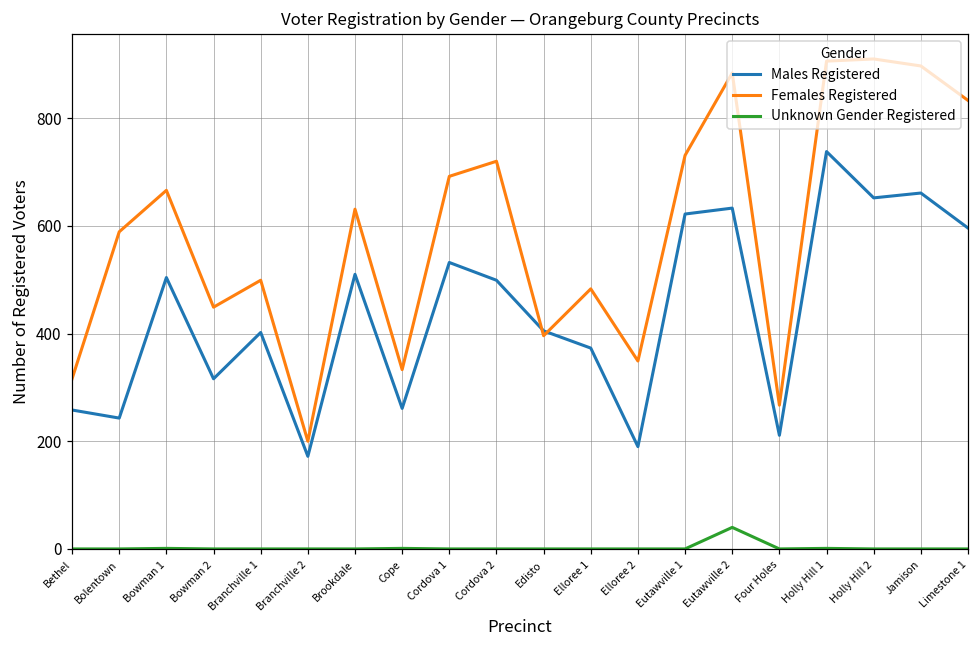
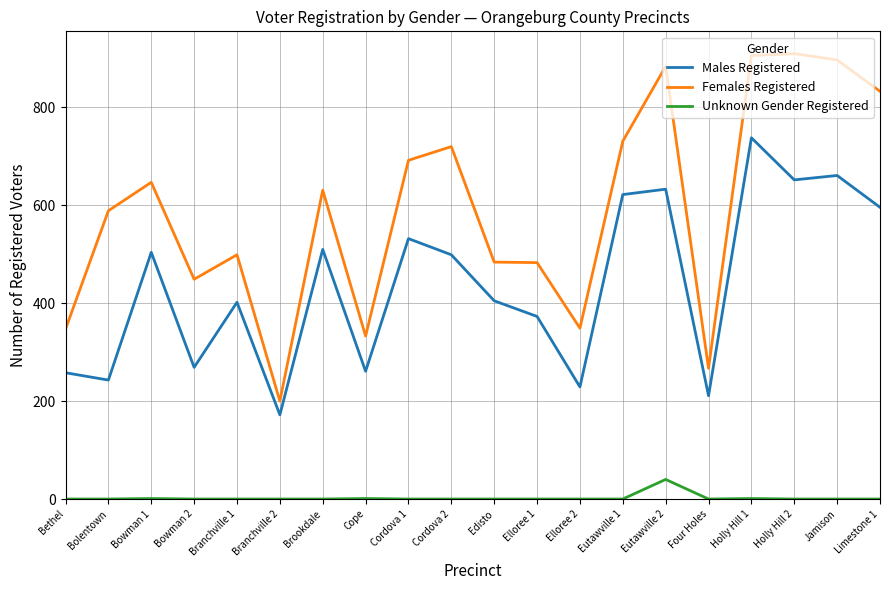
Females Registered, Bethel: 320 -> 350
Females Registered, Bowman 1: 670 -> 650
Males Registered, Bowman 2: 320 -> 270
Females Registered, Edisto: 400 -> 480
Males Registered, Elloree 2: 190 -> 230
